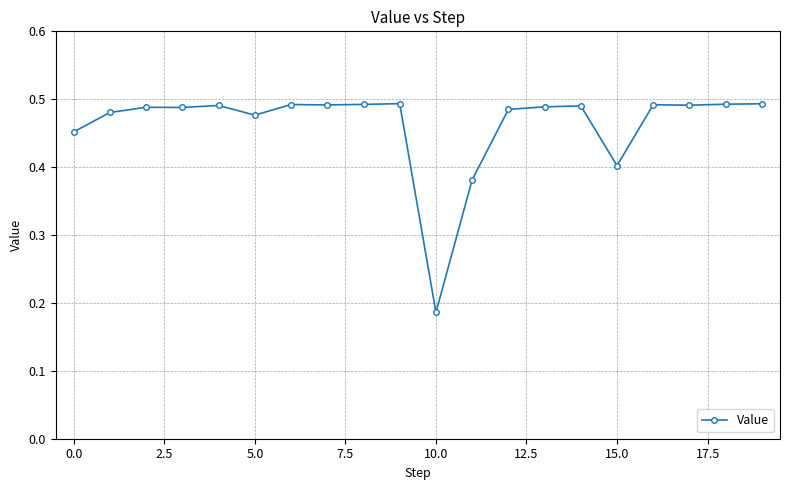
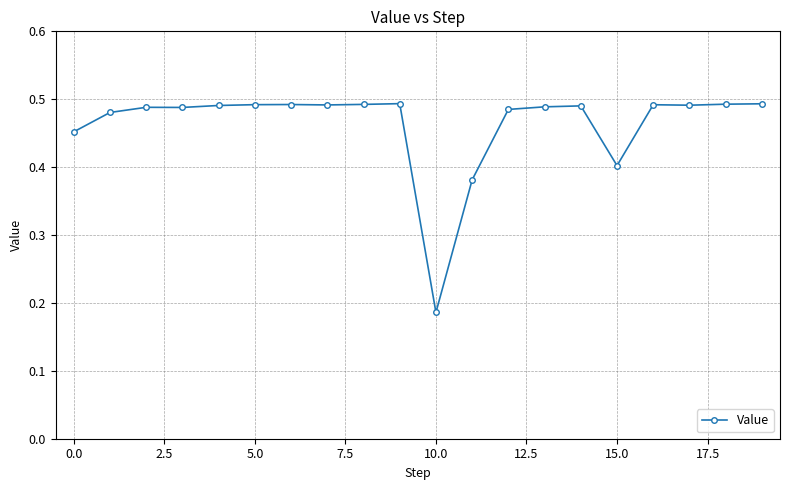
5.0: 0.48 -> 0.49
